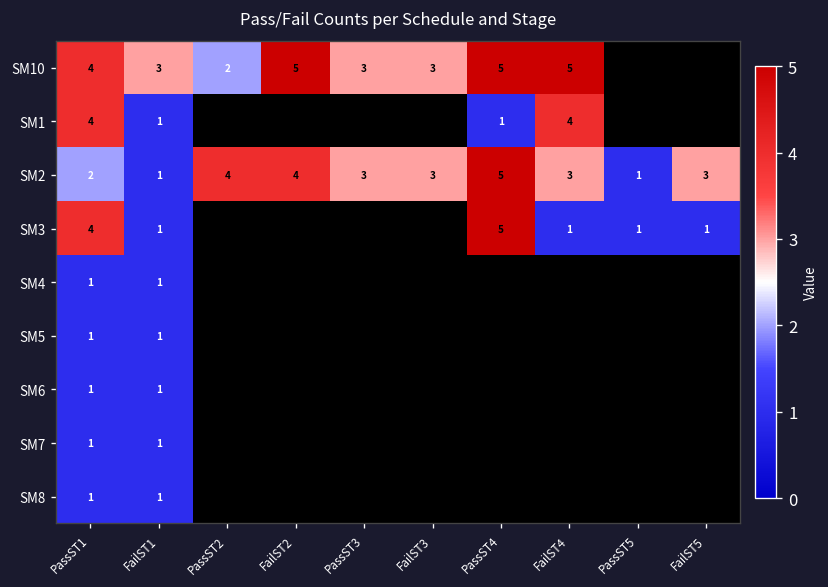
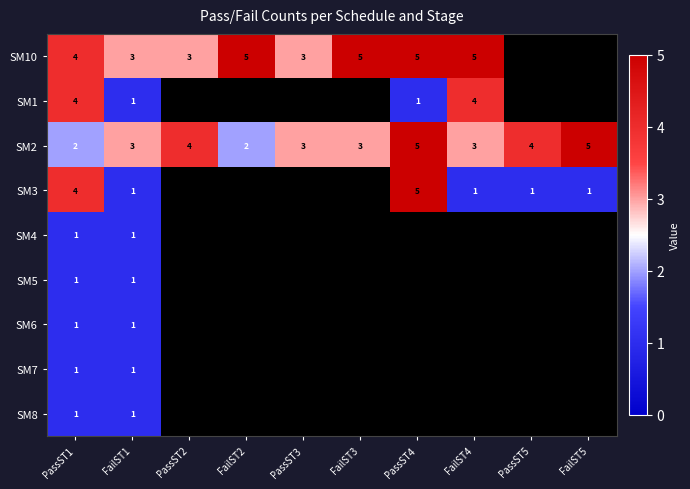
SM10, PassST2: 2 -> 3
SM10, FailST3: 3 -> 5
SM2, FailST1: 1 -> 3
SM2, FailST2: 4 -> 2
SM2, PassST5: 1 -> 4
SM2, FailST5: 3 -> 5
